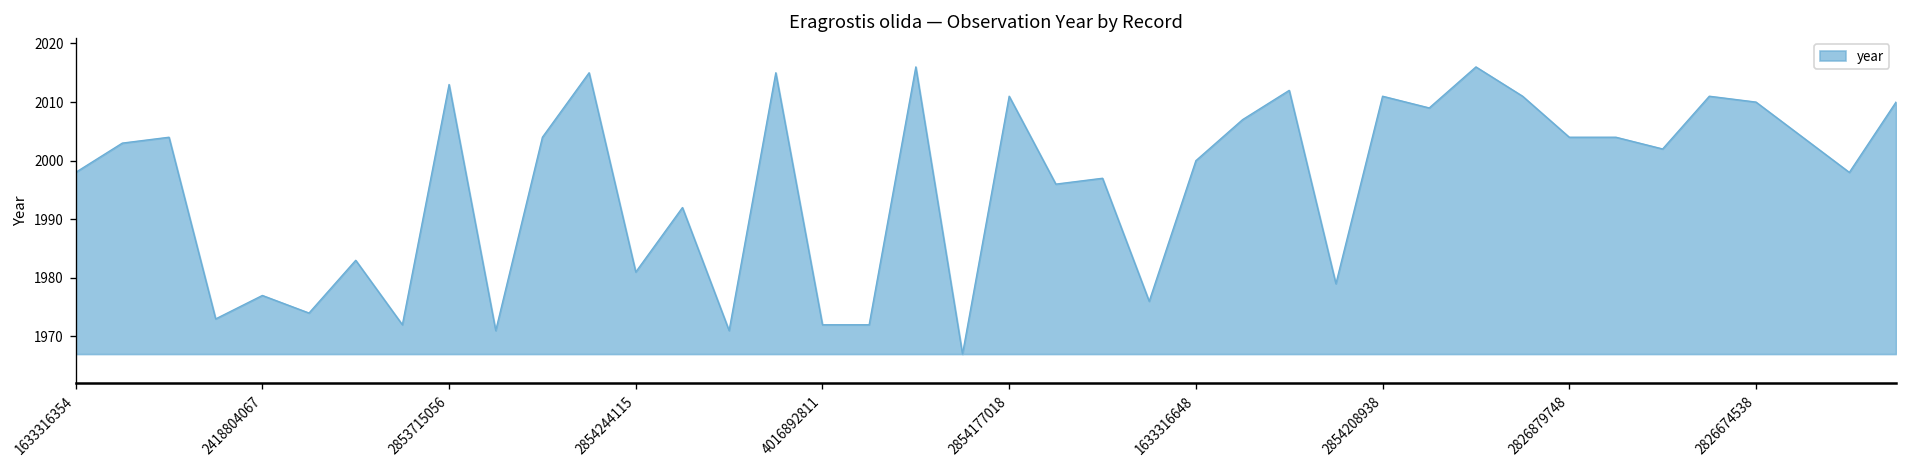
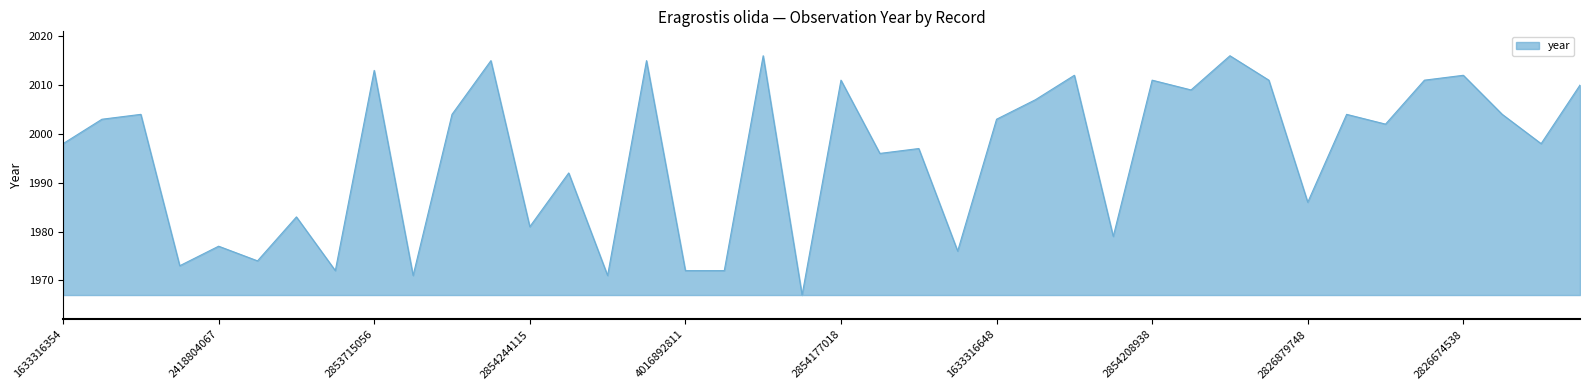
1633316648: 2000 -> 2003
2826879748: 2004 -> 1986
2826674538: 2010 -> 2012
